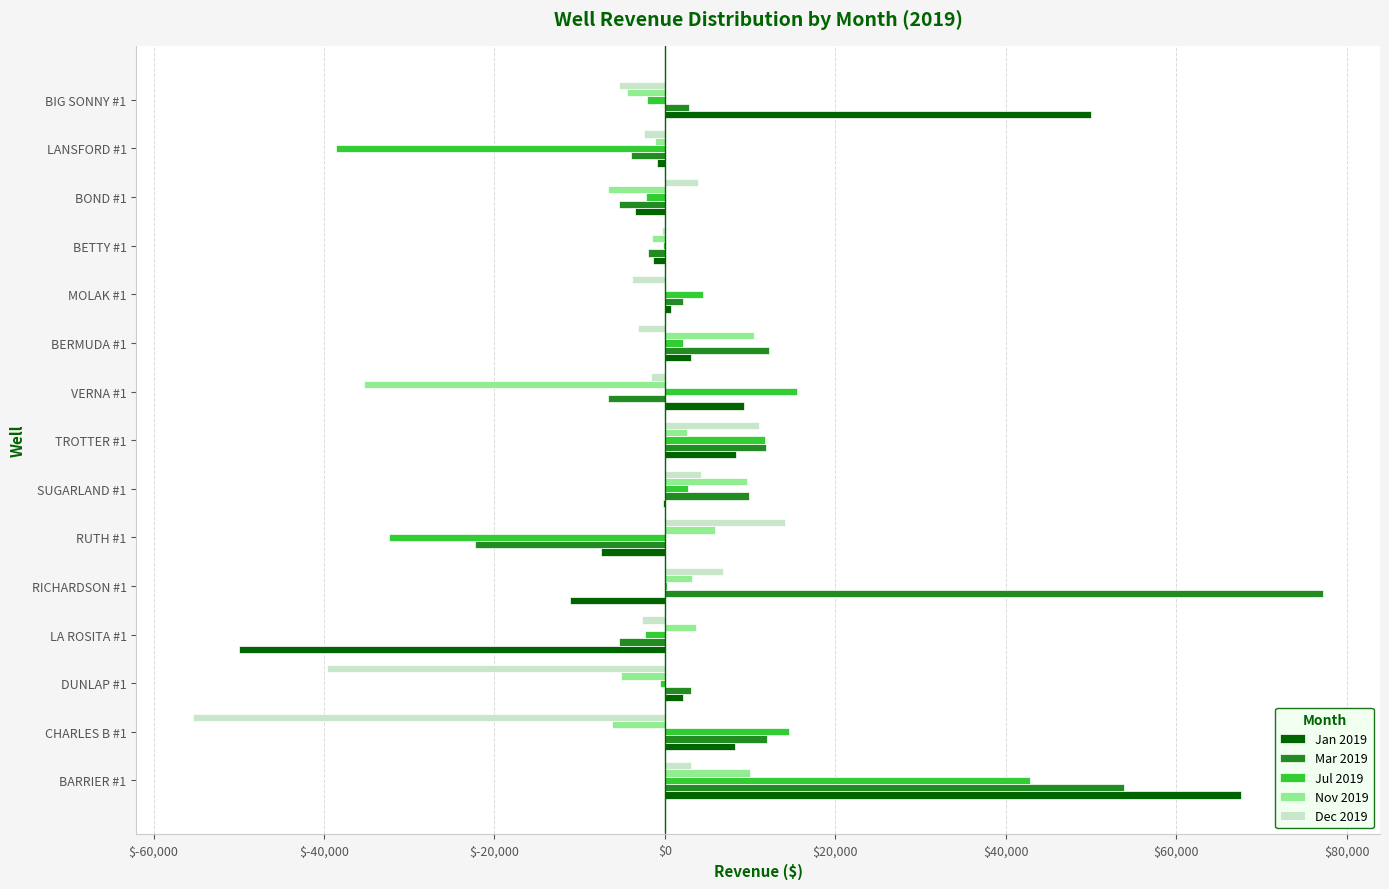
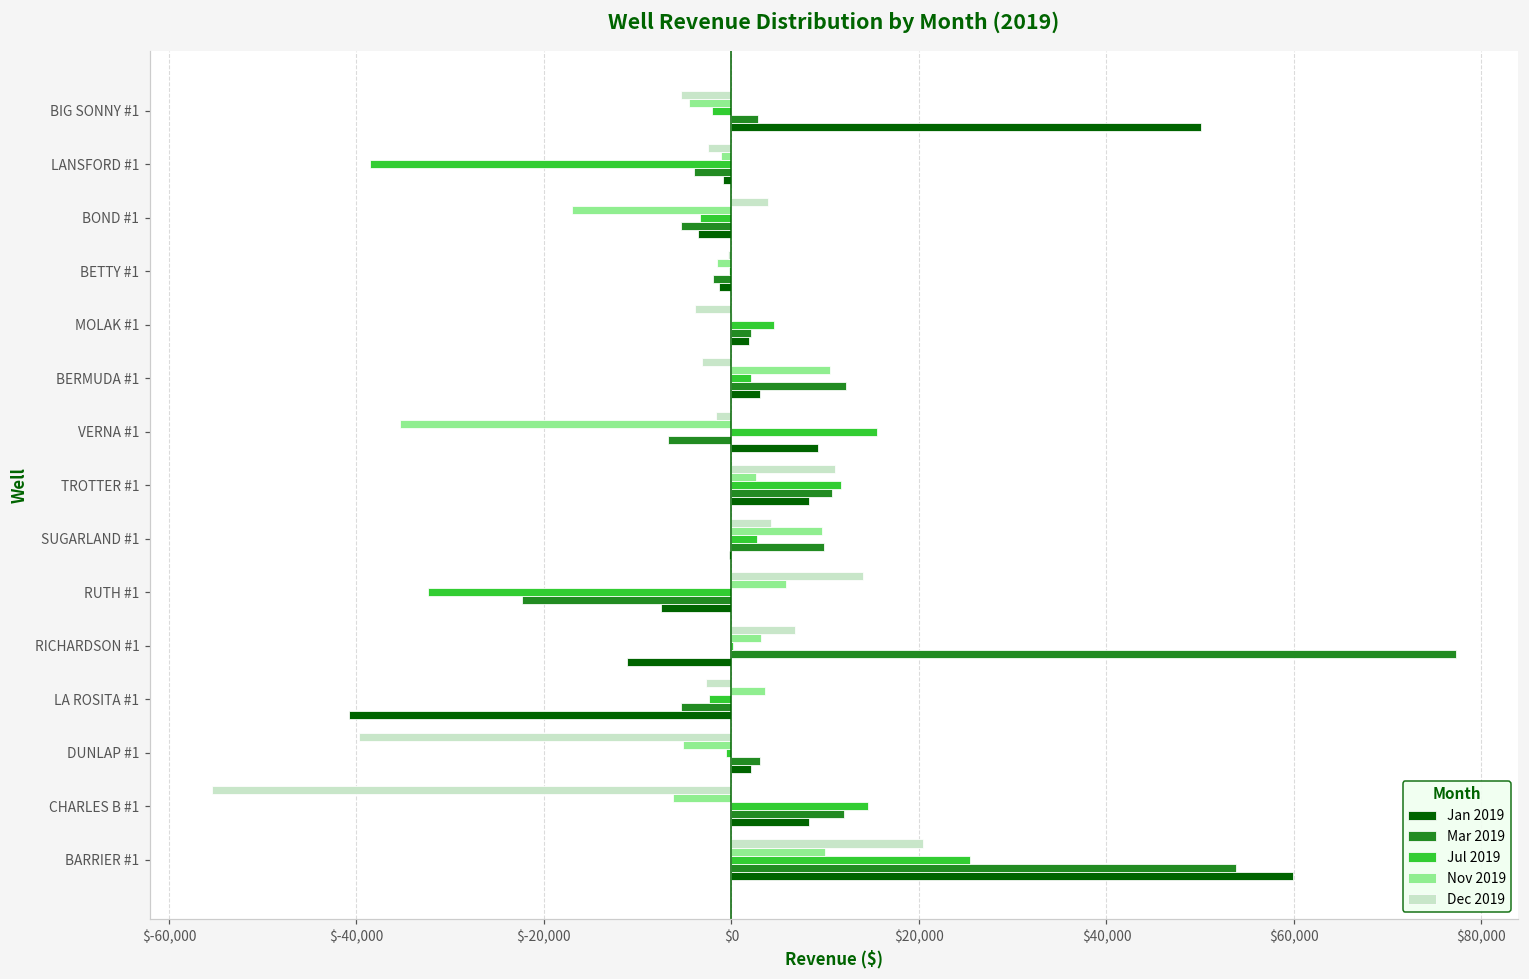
Nov 2019, BOND #1: $-7,000 -> $-17,000
Jul 2019, BOND #1: $-2,000 -> $-3,000
Jan 2019, MOLAK #1: $1,000 -> $2,000
Mar 2019, TROTTER #1: $12,000 -> $11,000
Jan 2019, LA ROSITA #1: $-50,000 -> $-41,000
Dec 2019, BARRIER #1: $3,000 -> $20,000
Jul 2019, BARRIER #1: $43,000 -> $25,000
Jan 2019, BARRIER #1: $68,000 -> $60,000
